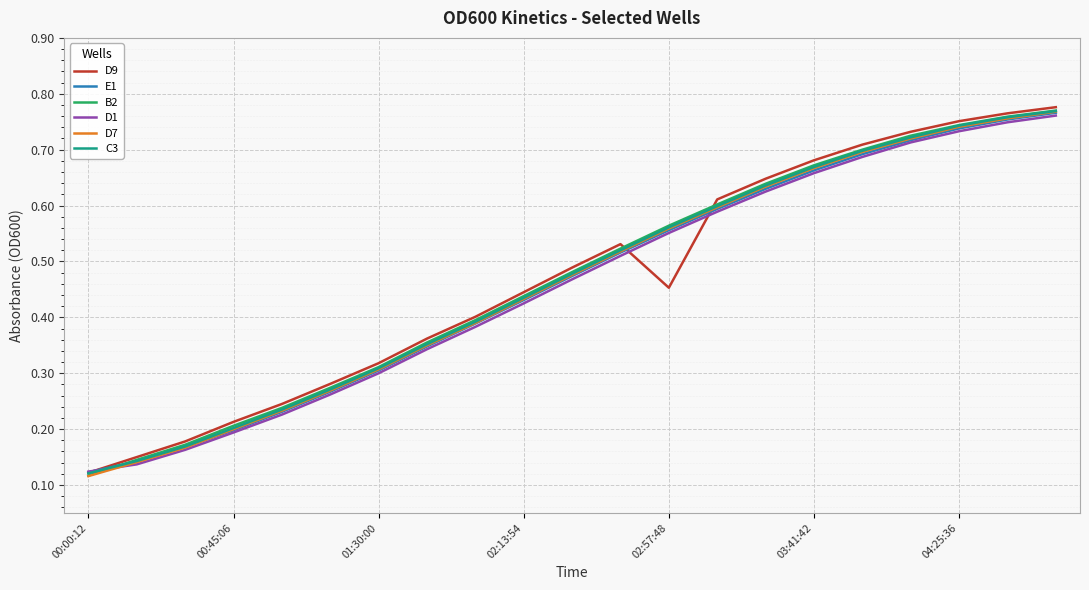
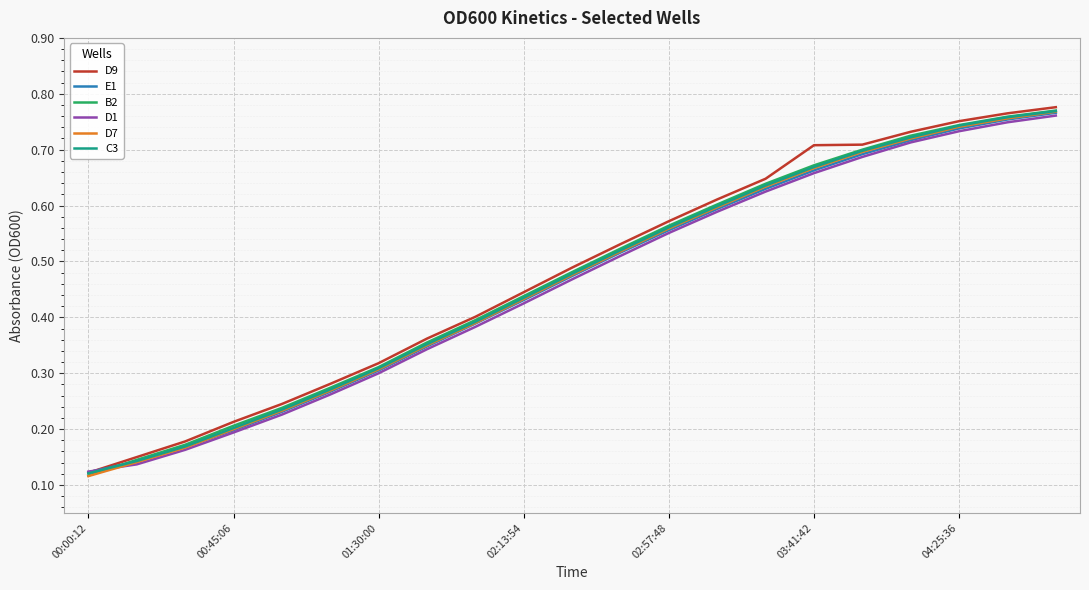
D9, 02:57:48: 0.45 -> 0.57
D9, 03:41:42: 0.68 -> 0.71
